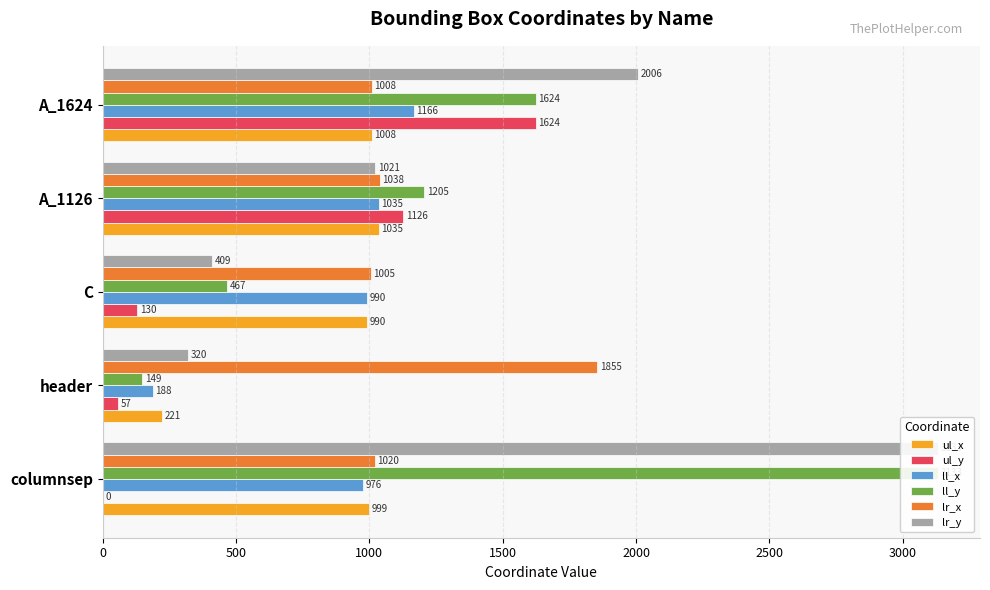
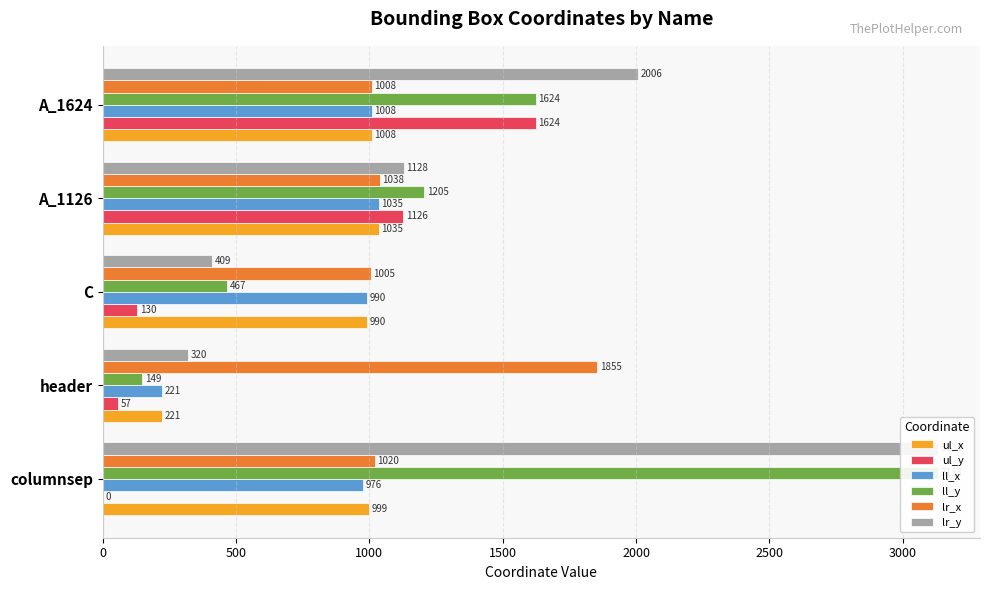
ll_x, A_1624: 1166 -> 1008
lr_y, A_1126: 1021 -> 1128
ll_x, header: 188 -> 221
